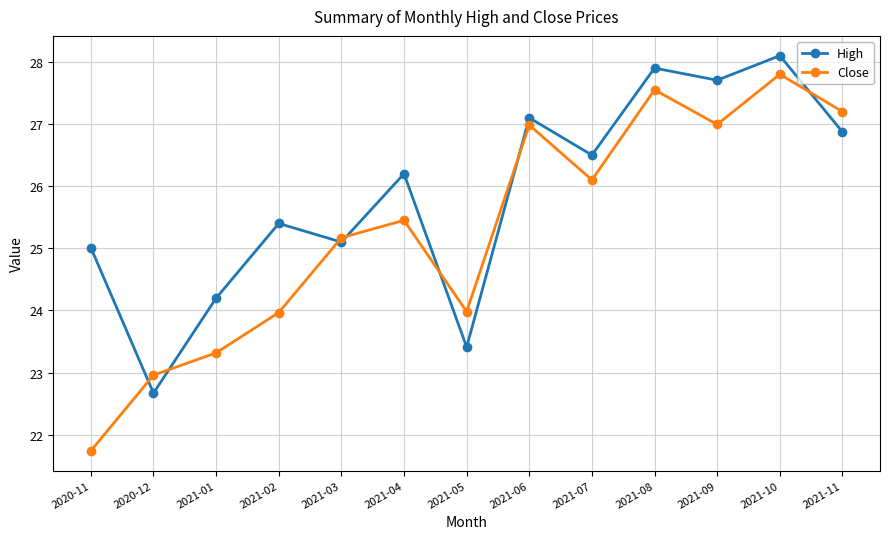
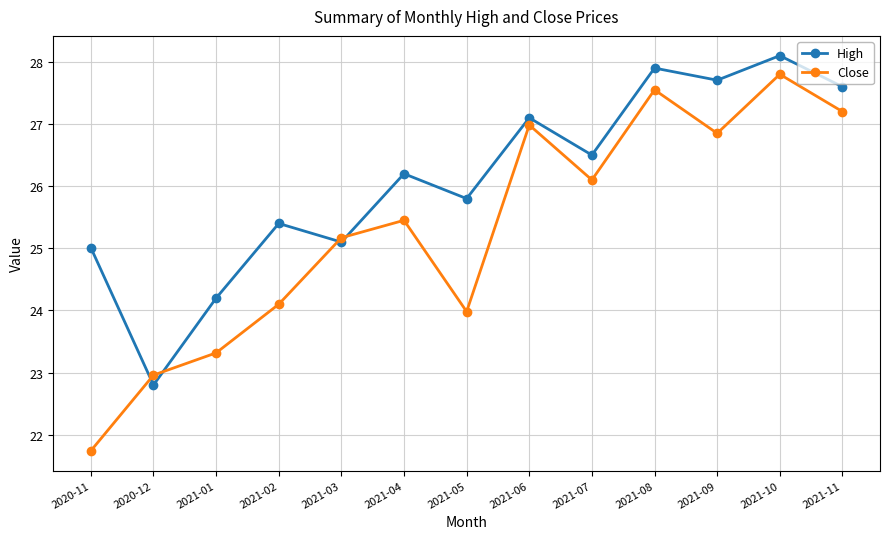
High, 2020-12: 22.7 -> 22.8
Close, 2021-02: 24.0 -> 24.1
High, 2021-05: 23.4 -> 25.8
Close, 2021-09: 27.0 -> 26.9
High, 2021-11: 26.9 -> 27.6
